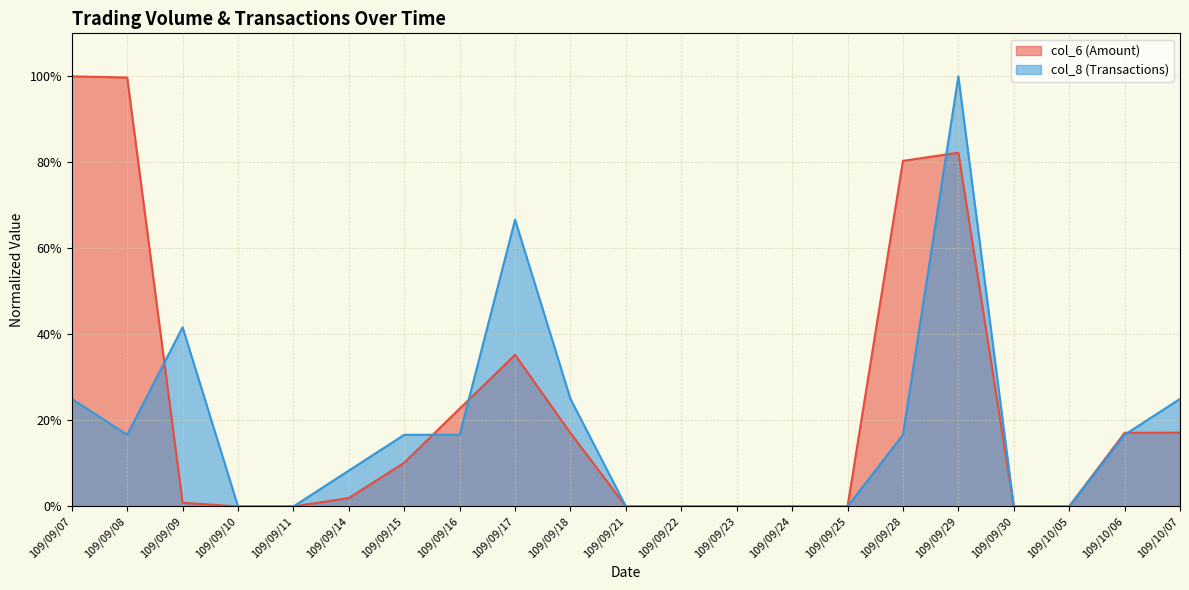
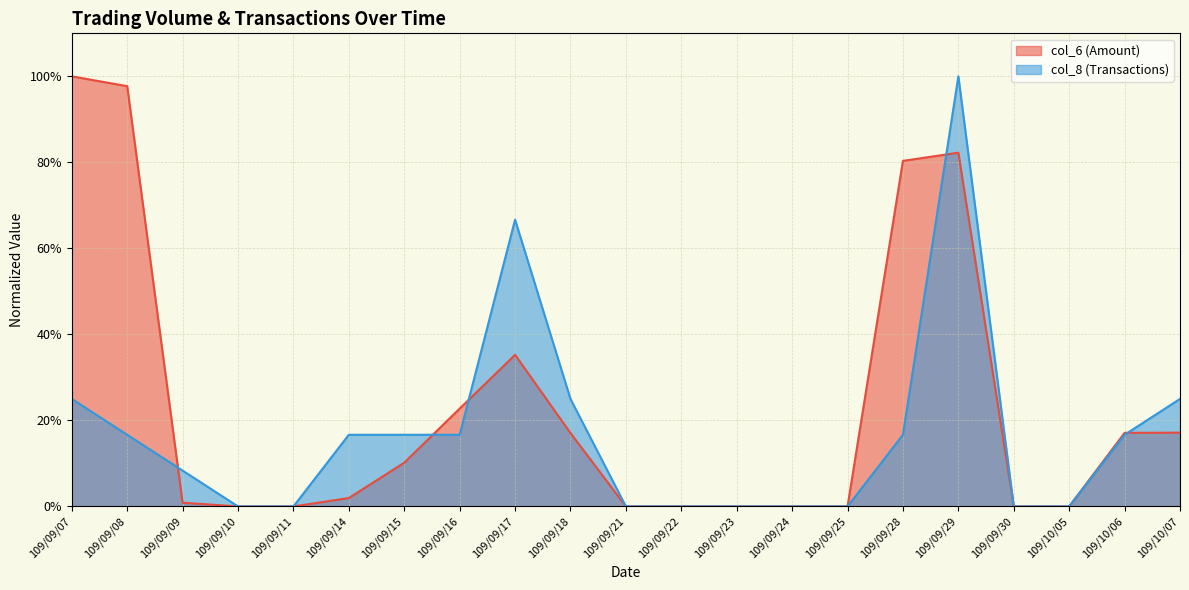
col_6 (Amount), 109/09/08: 100% -> 98%
col_8 (Transactions), 109/09/09: 42% -> 8%
col_8 (Transactions), 109/09/14: 8% -> 17%
